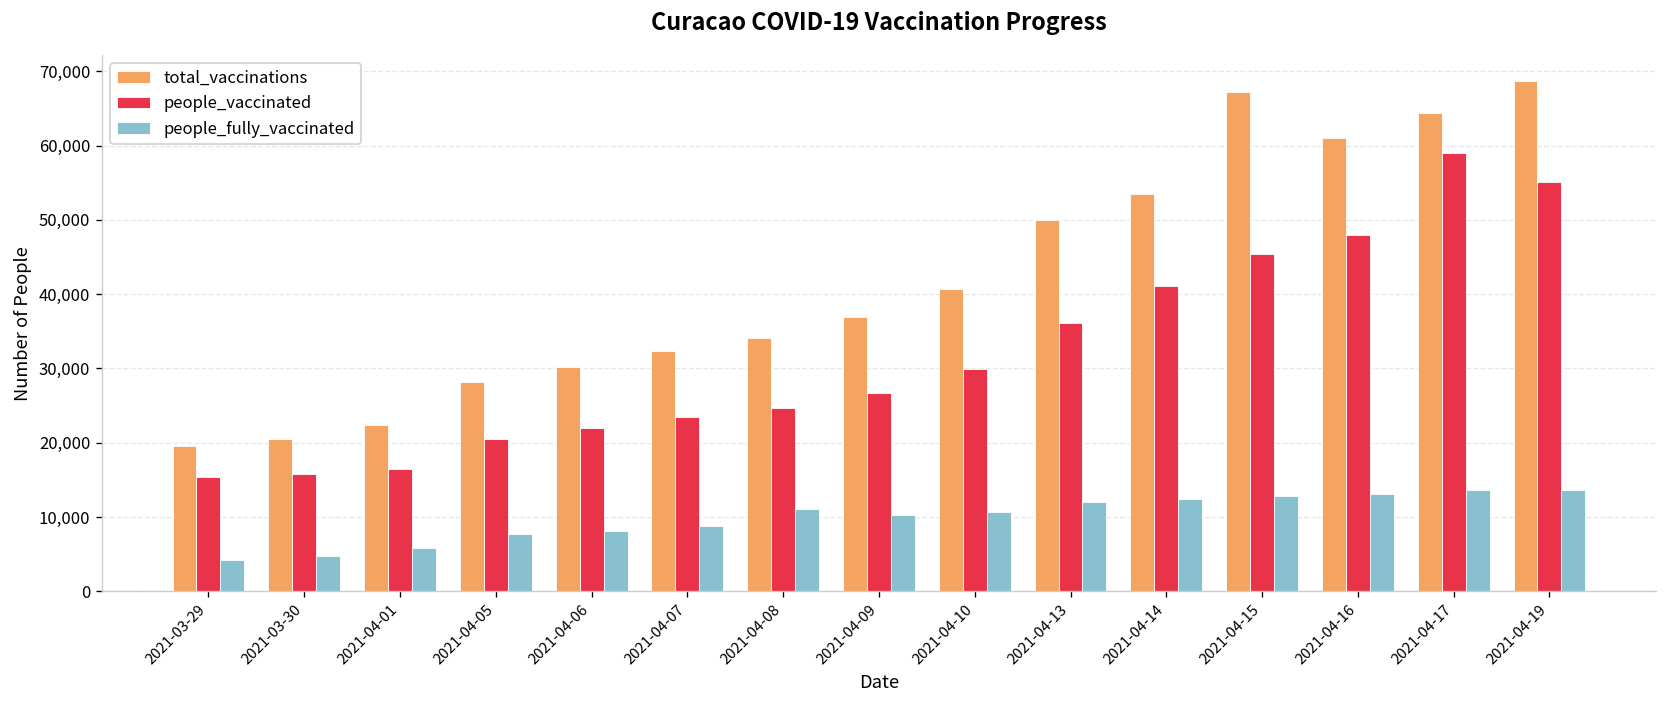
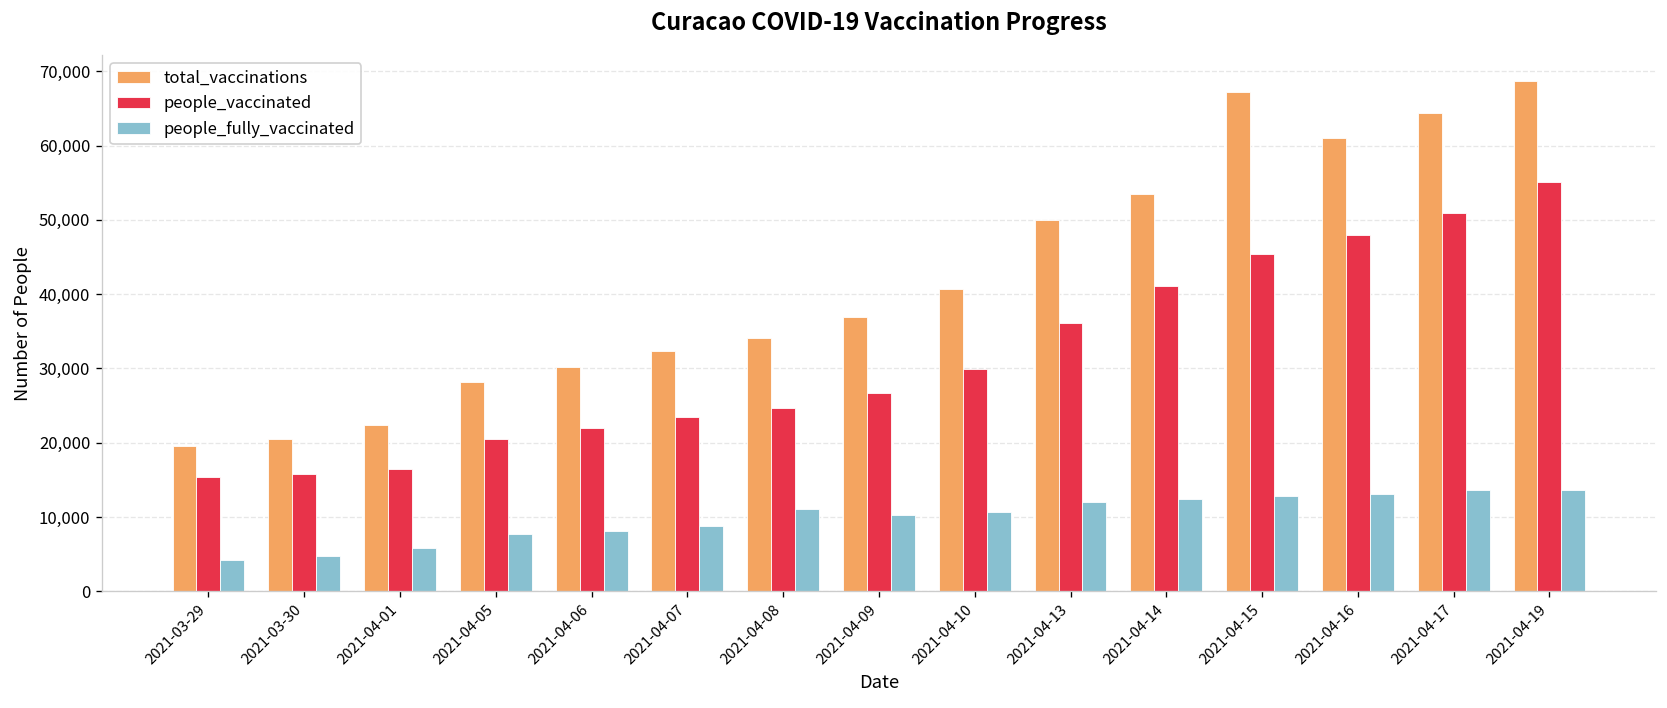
people_vaccinated, 2021-04-17: 59,000 -> 51,000
